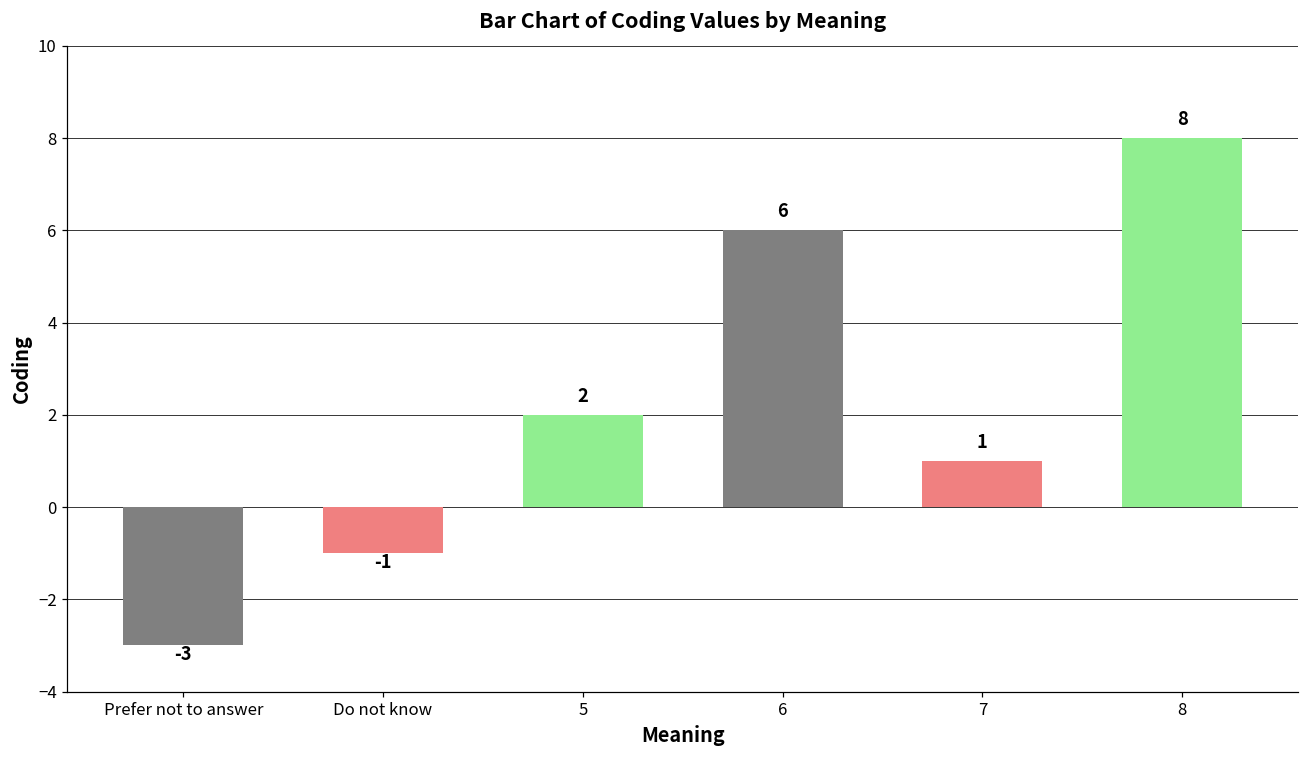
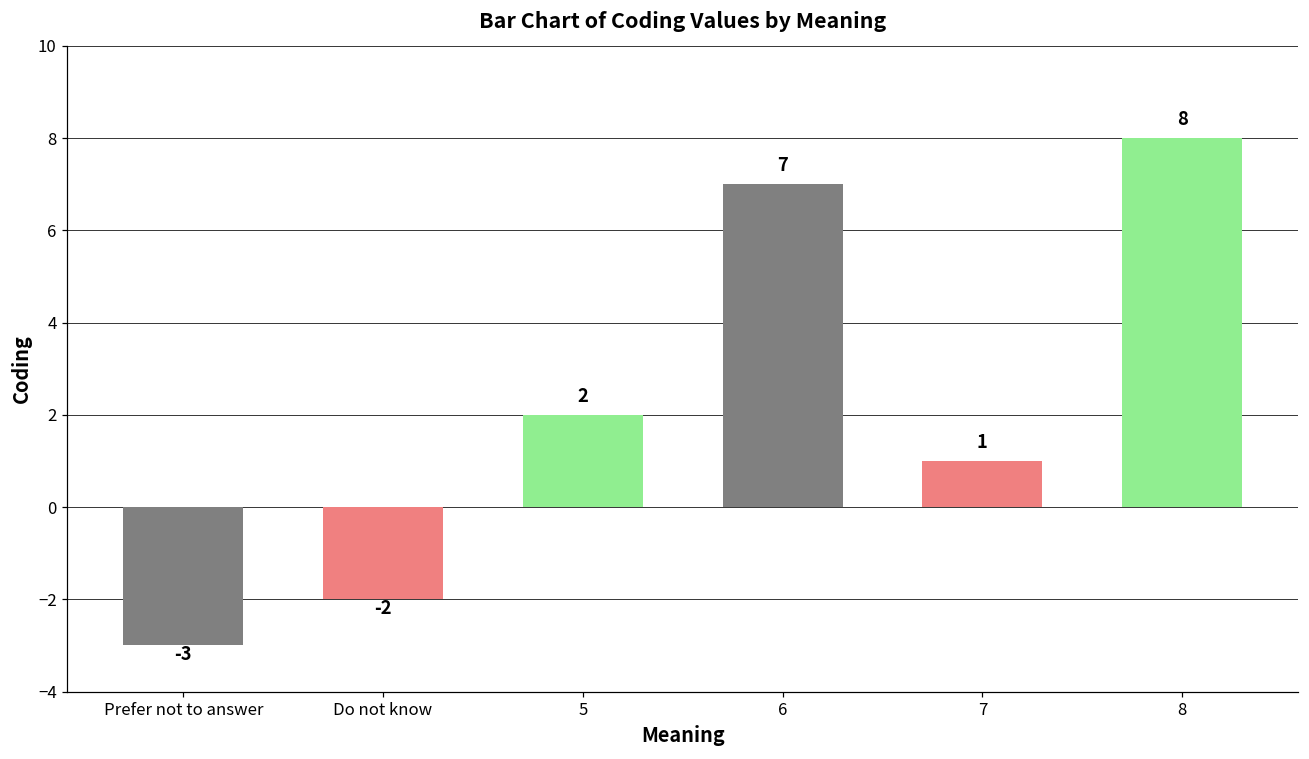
Do not know: -1 -> -2
6: 6 -> 7
